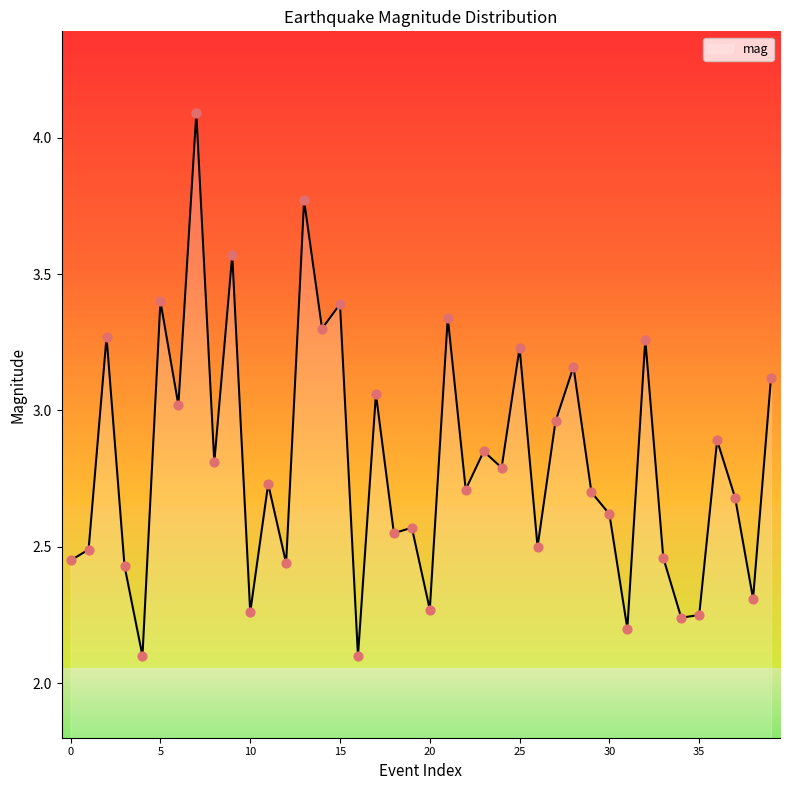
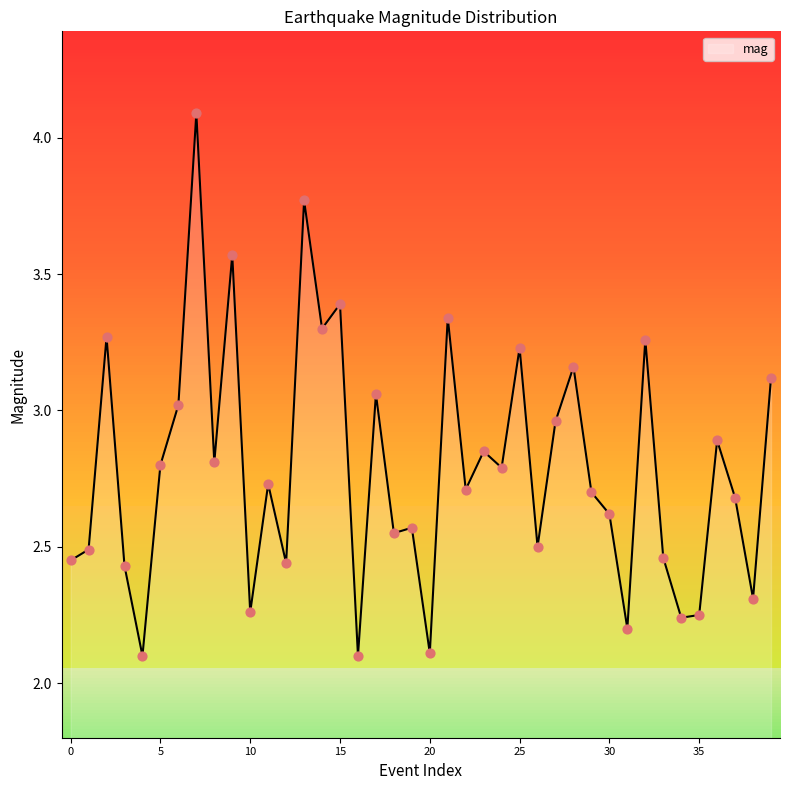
5: 3.4 -> 2.8
20: 2.27 -> 2.11
